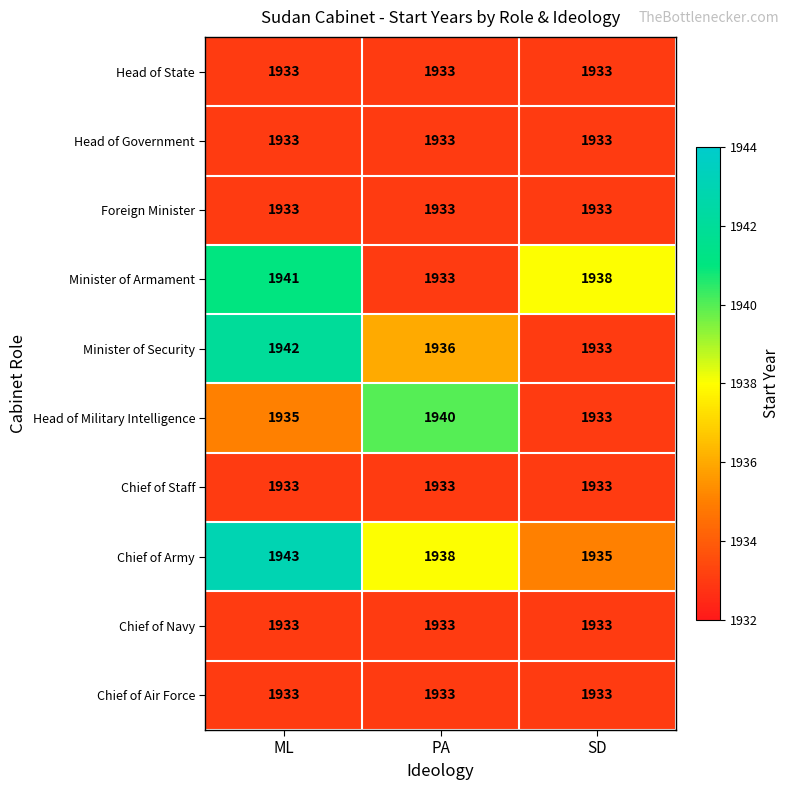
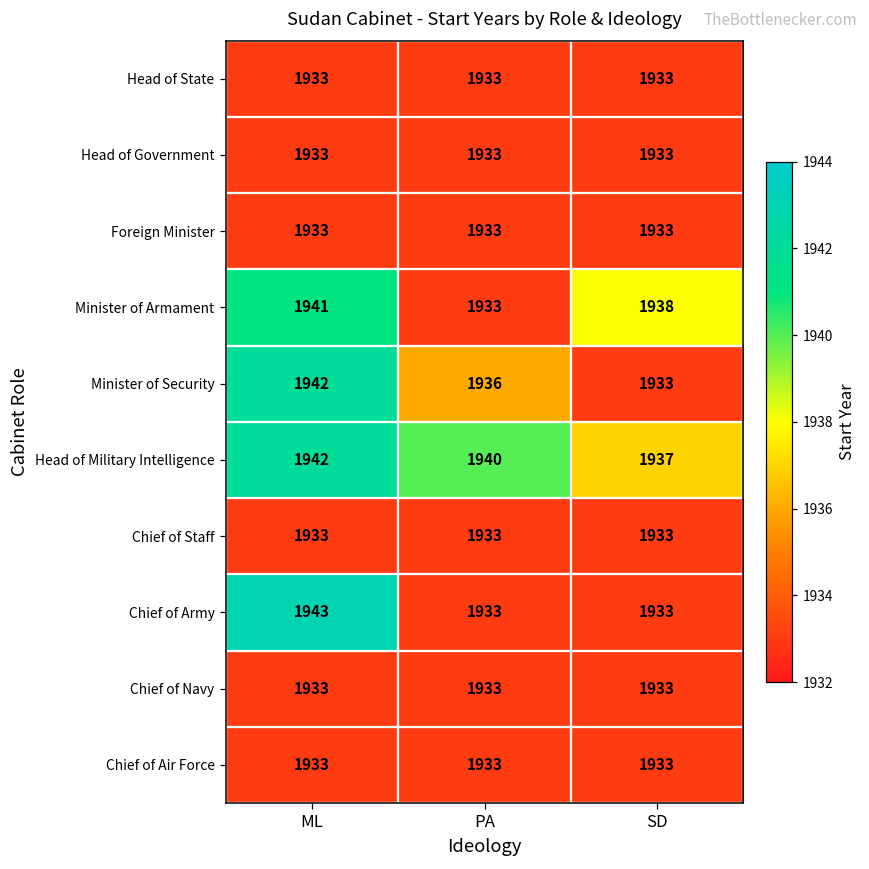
Head of Military Intelligence, ML: 1935 -> 1942
Head of Military Intelligence, SD: 1933 -> 1937
Chief of Army, PA: 1938 -> 1933
Chief of Army, SD: 1935 -> 1933
